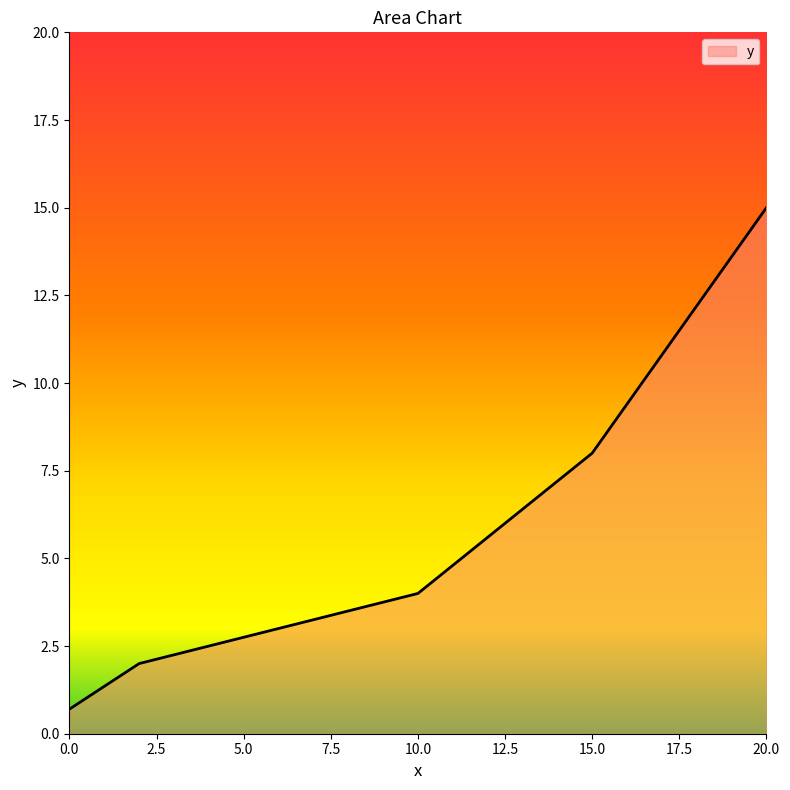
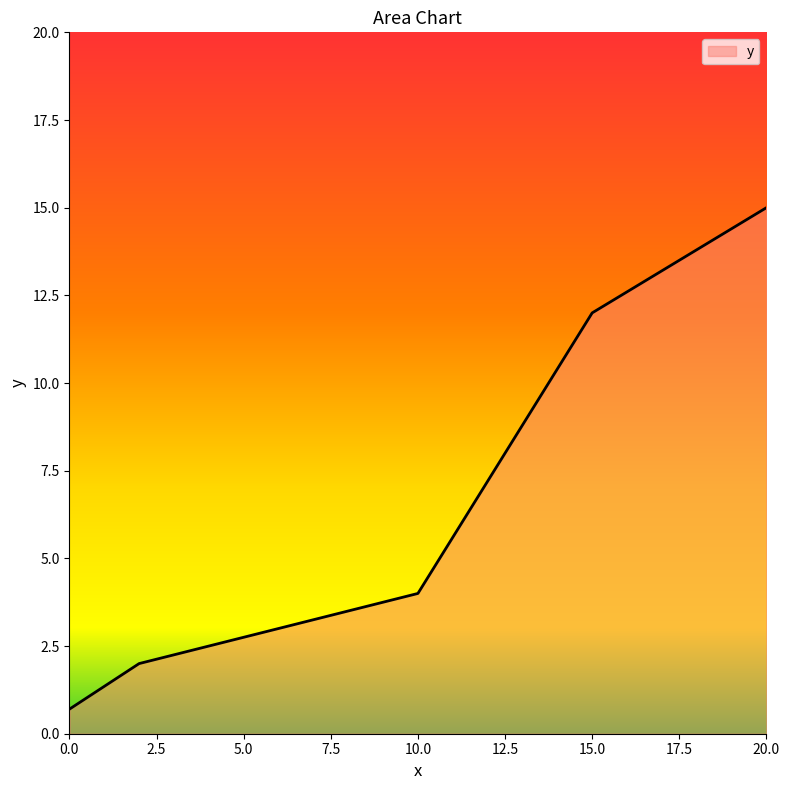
15.0: 8 -> 12
